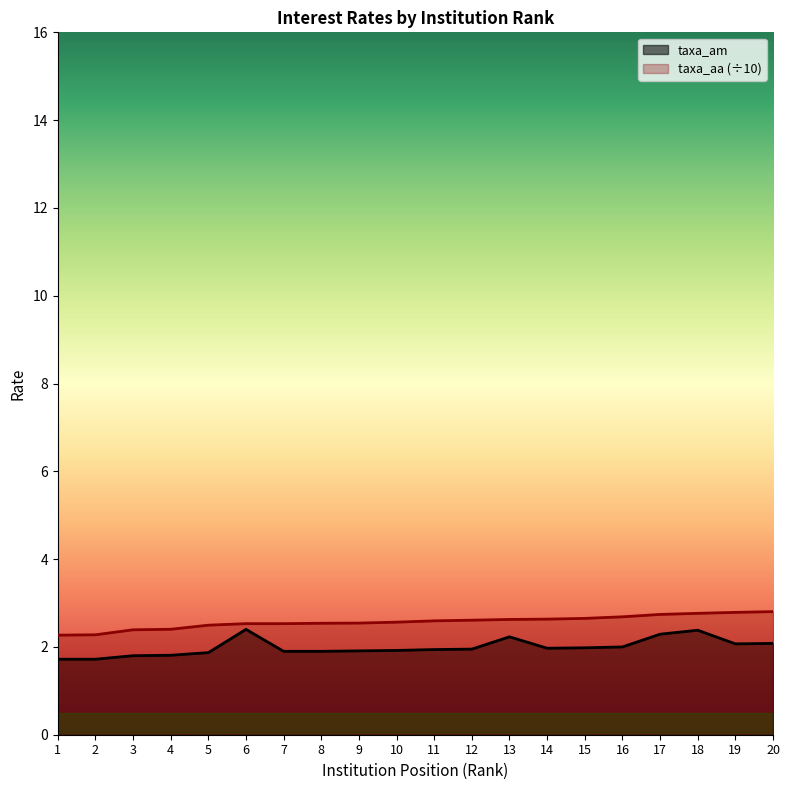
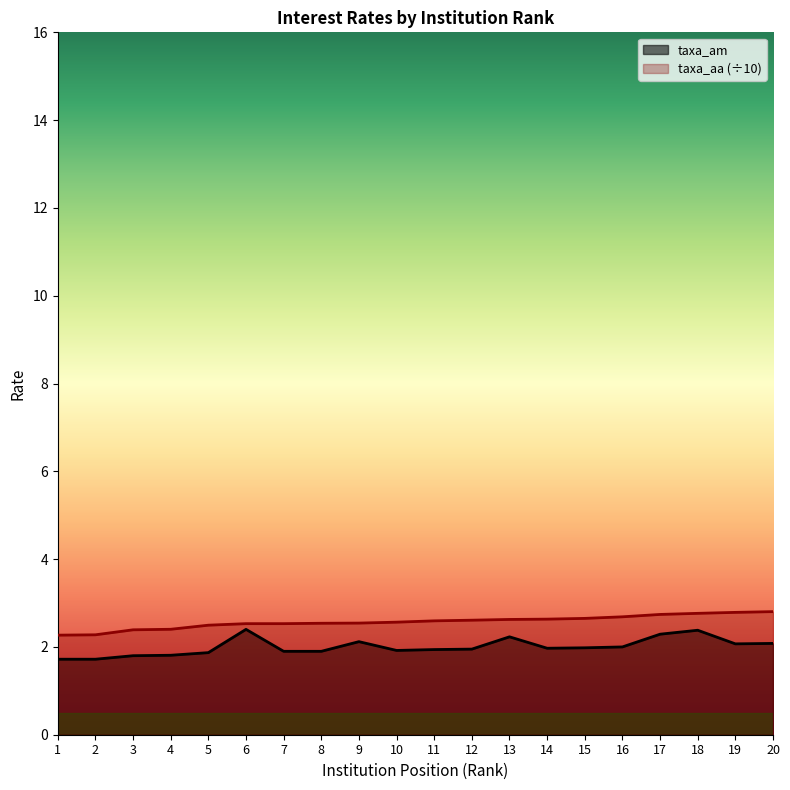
taxa_am, 9: 1.9 -> 2.1
